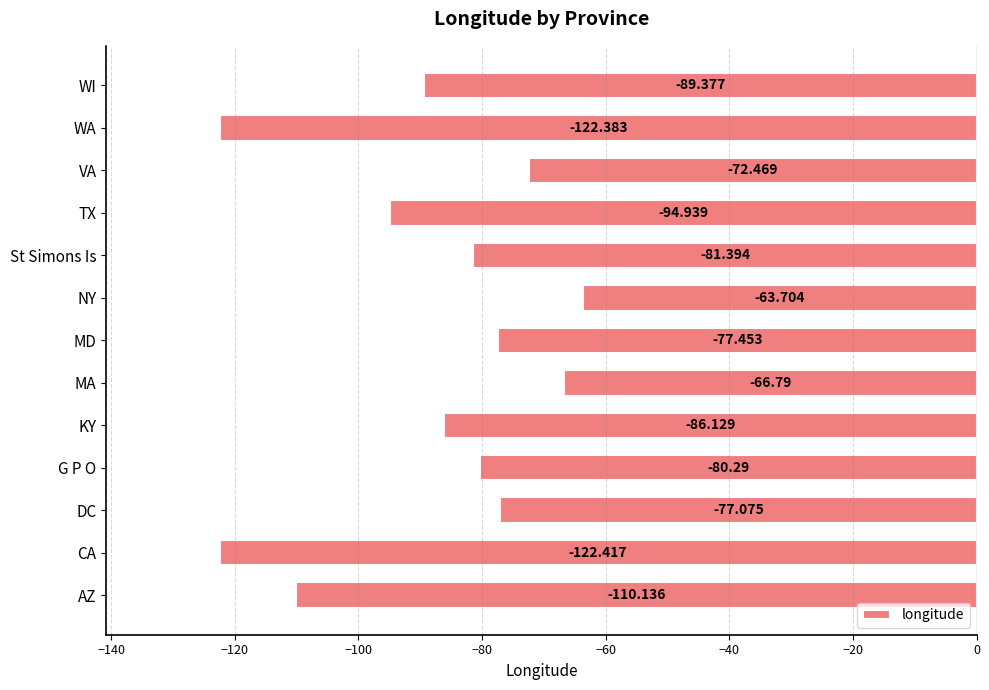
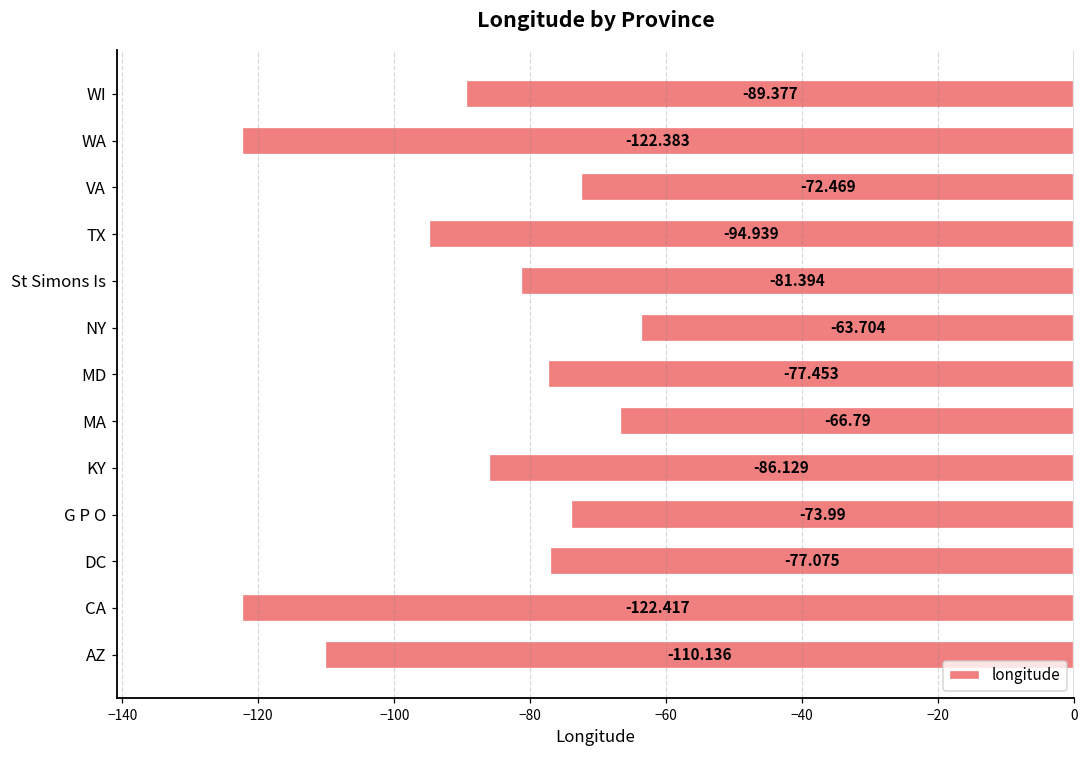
G P O: -80.29 -> -73.99
